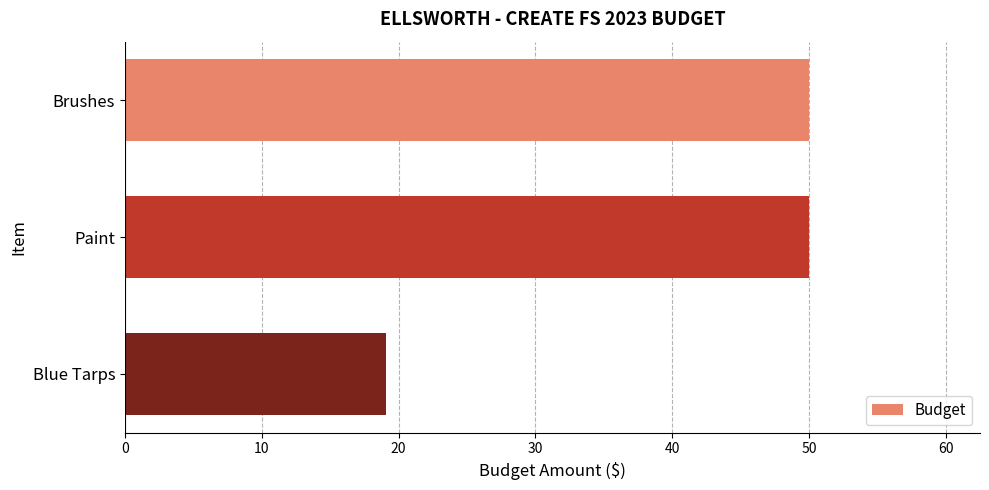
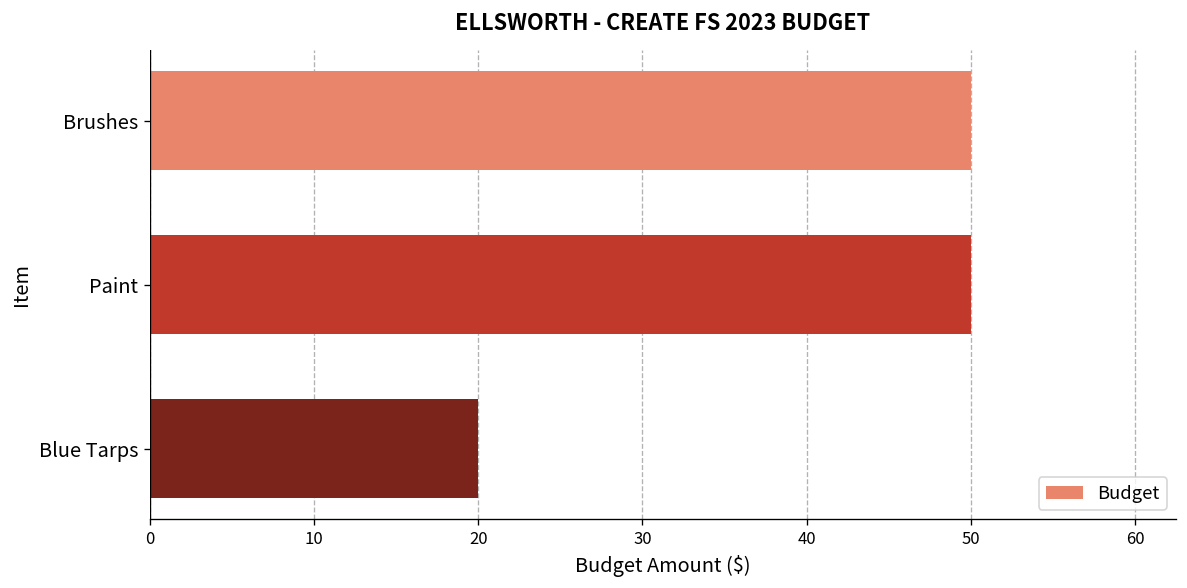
Blue Tarps: 19.1 -> 20.0
